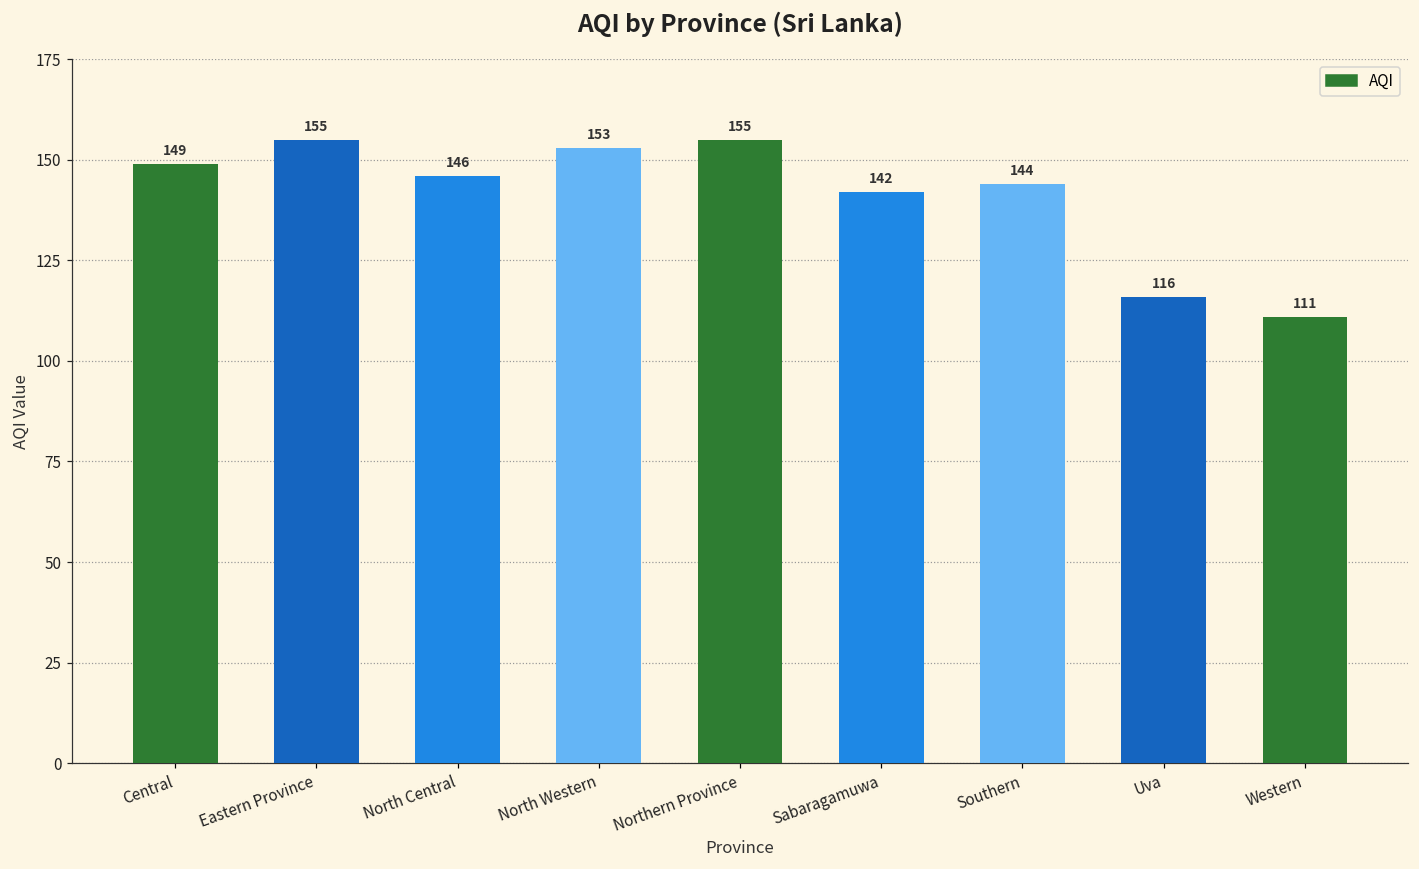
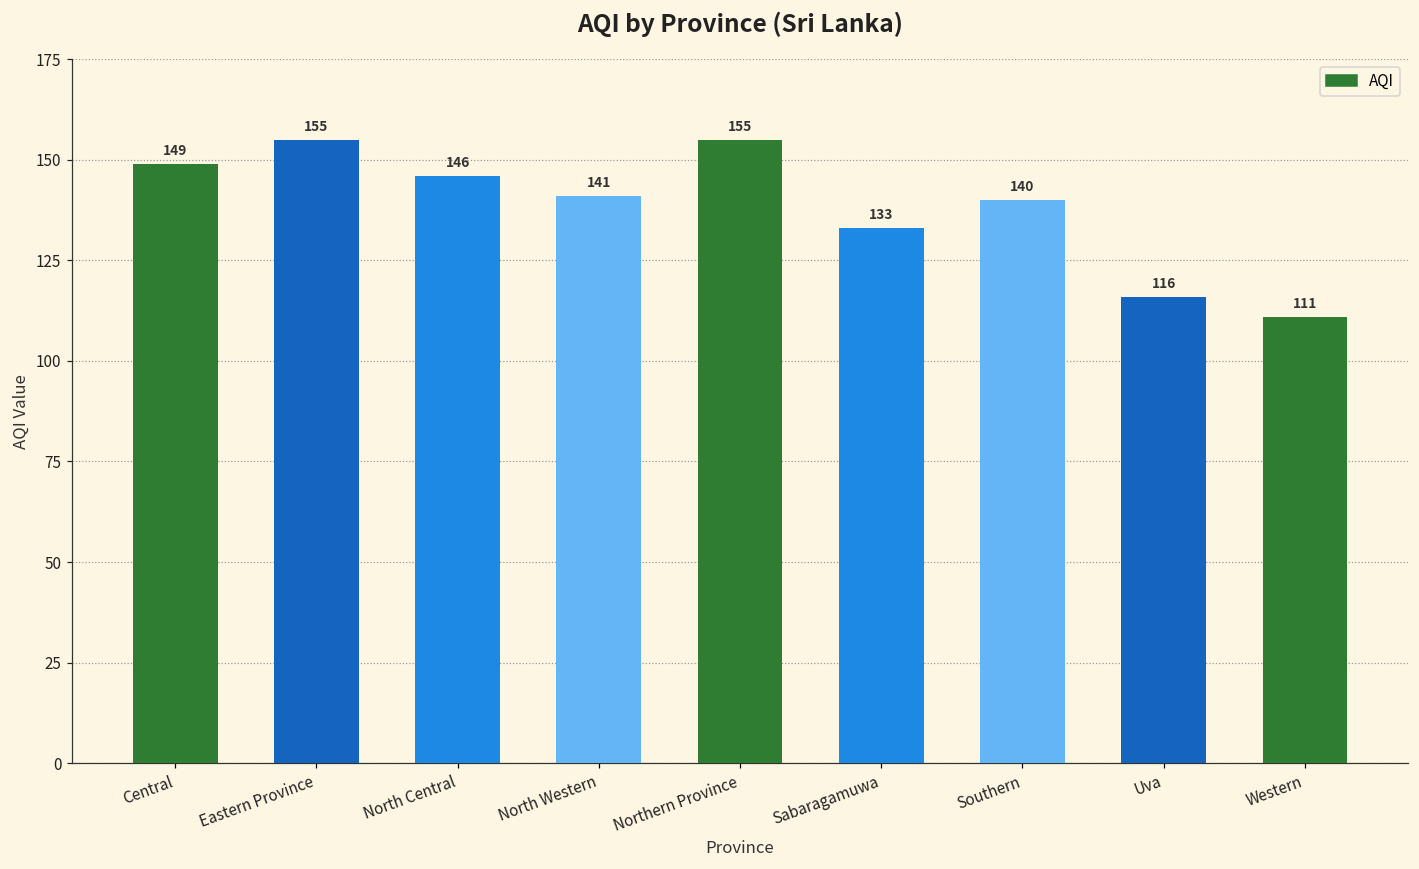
North Western: 153 -> 141
Sabaragamuwa: 142 -> 133
Southern: 144 -> 140
